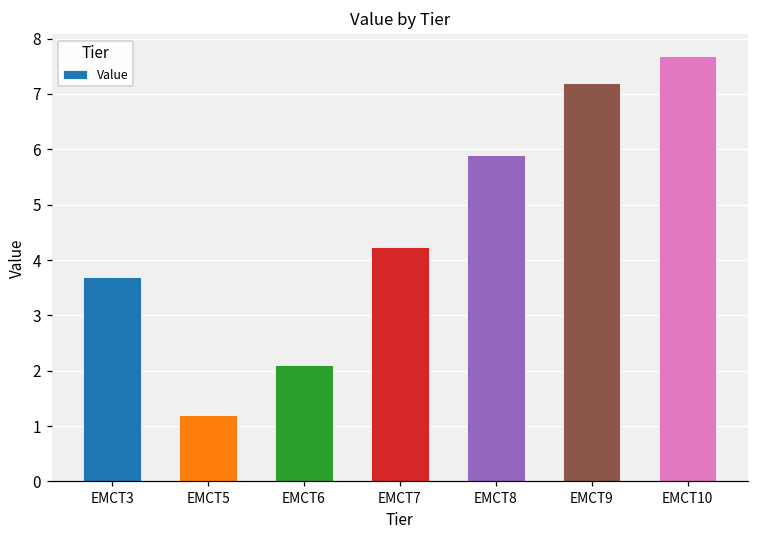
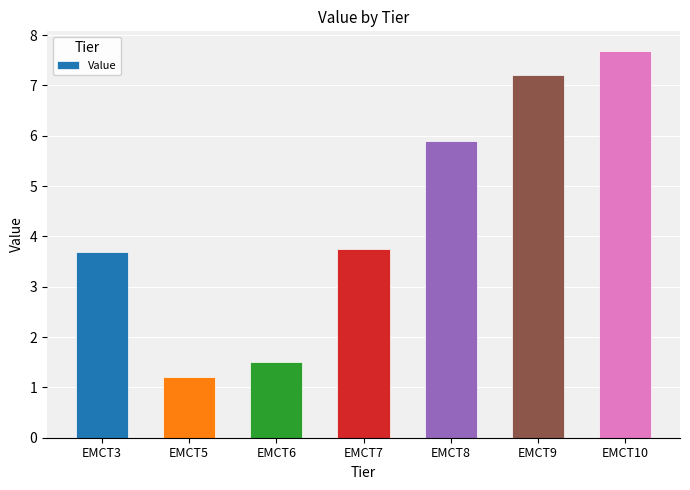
EMCT6: 2.1 -> 1.5
EMCT7: 4.2 -> 3.7
